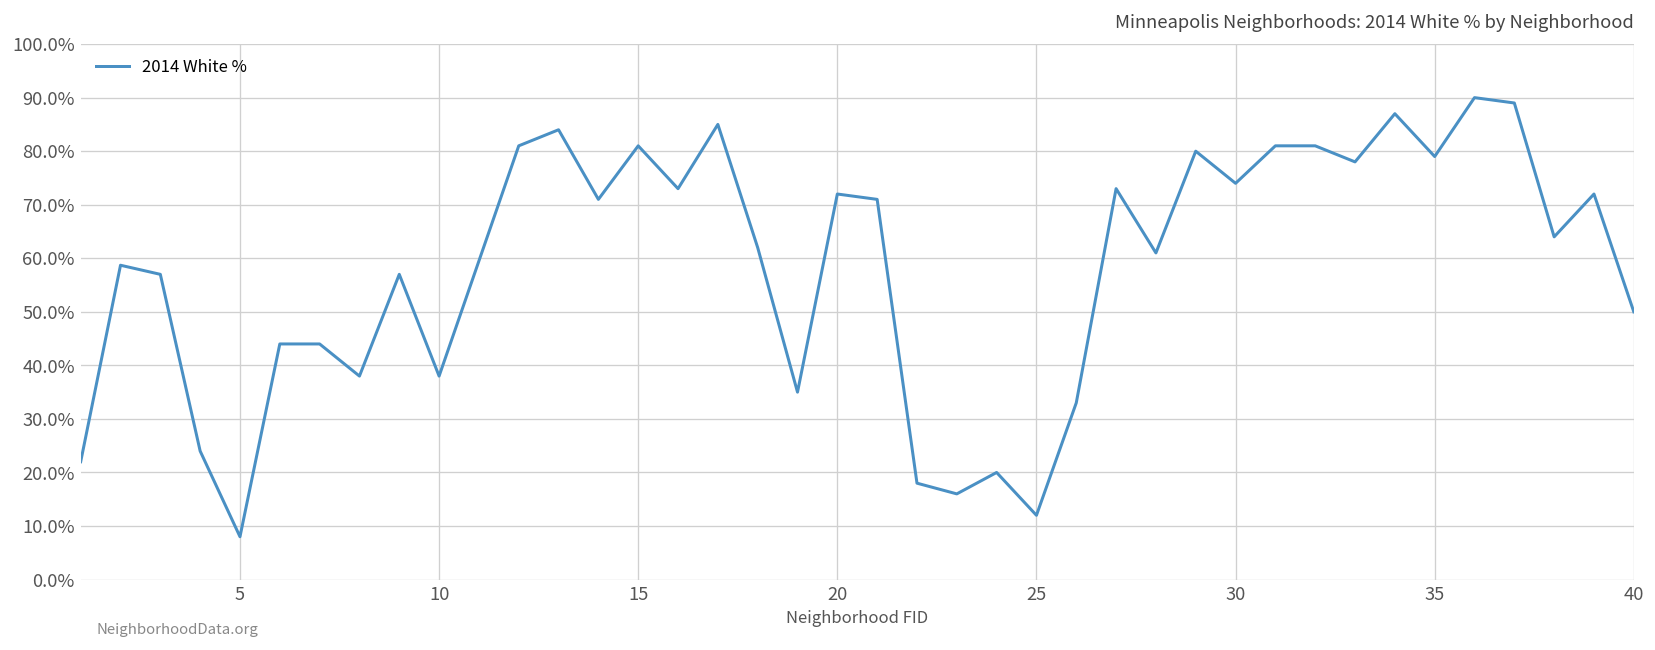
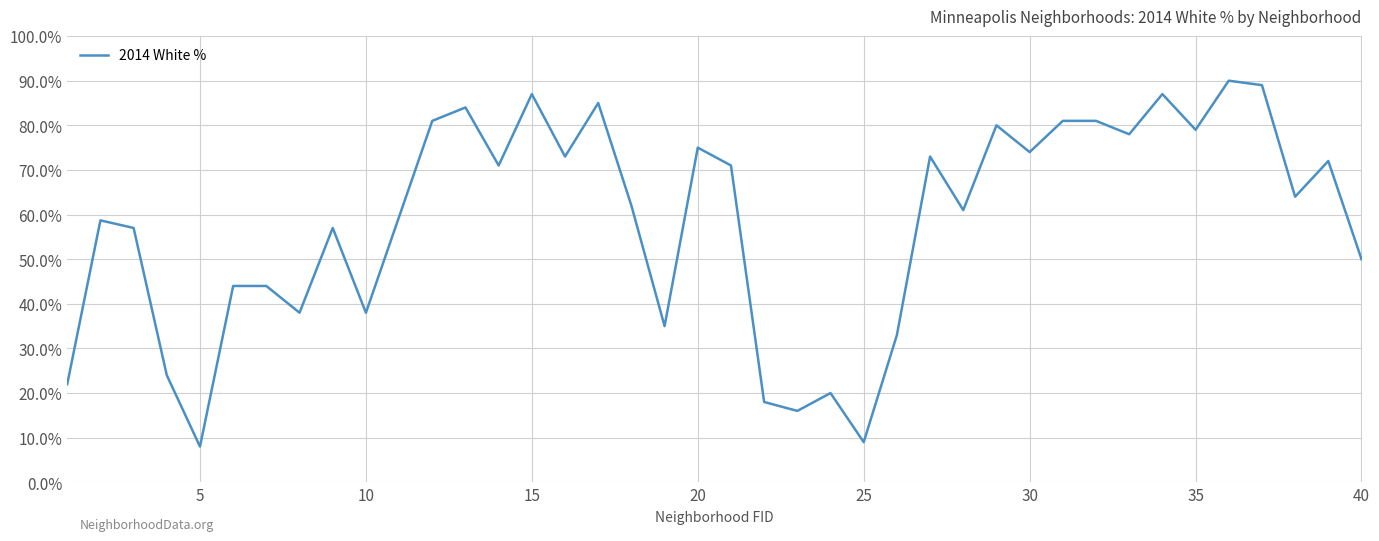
15: 81% -> 87%
20: 72% -> 75%
25: 12% -> 9%
